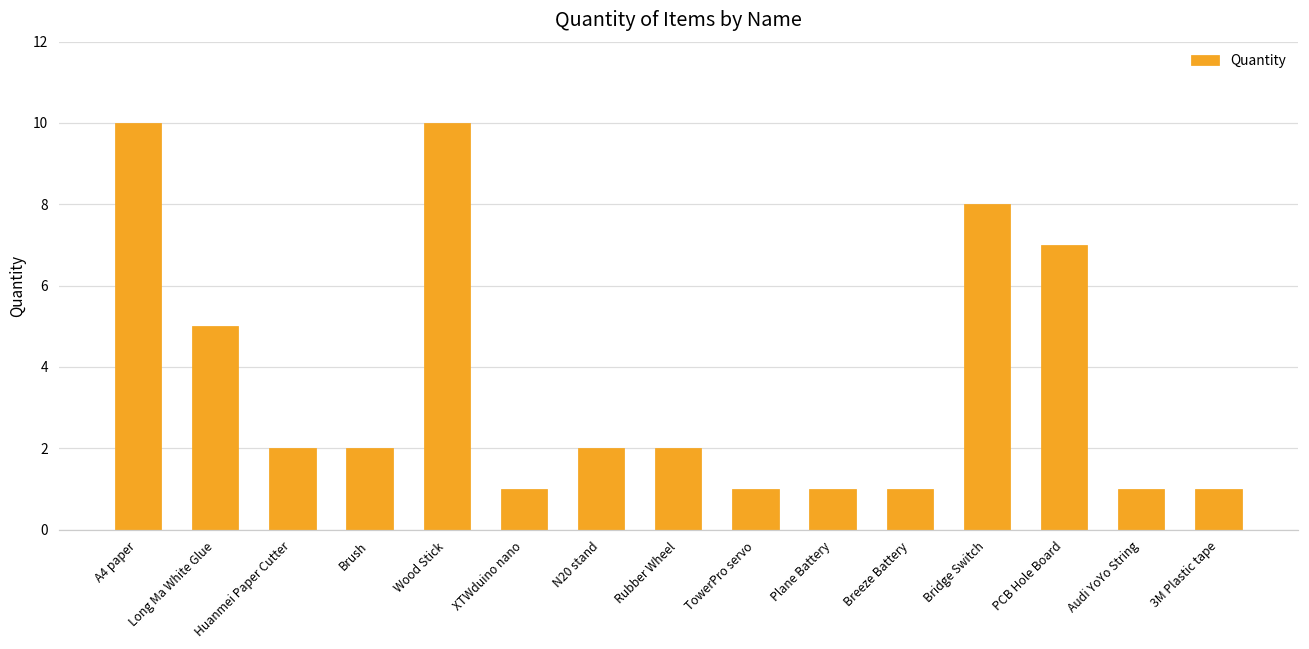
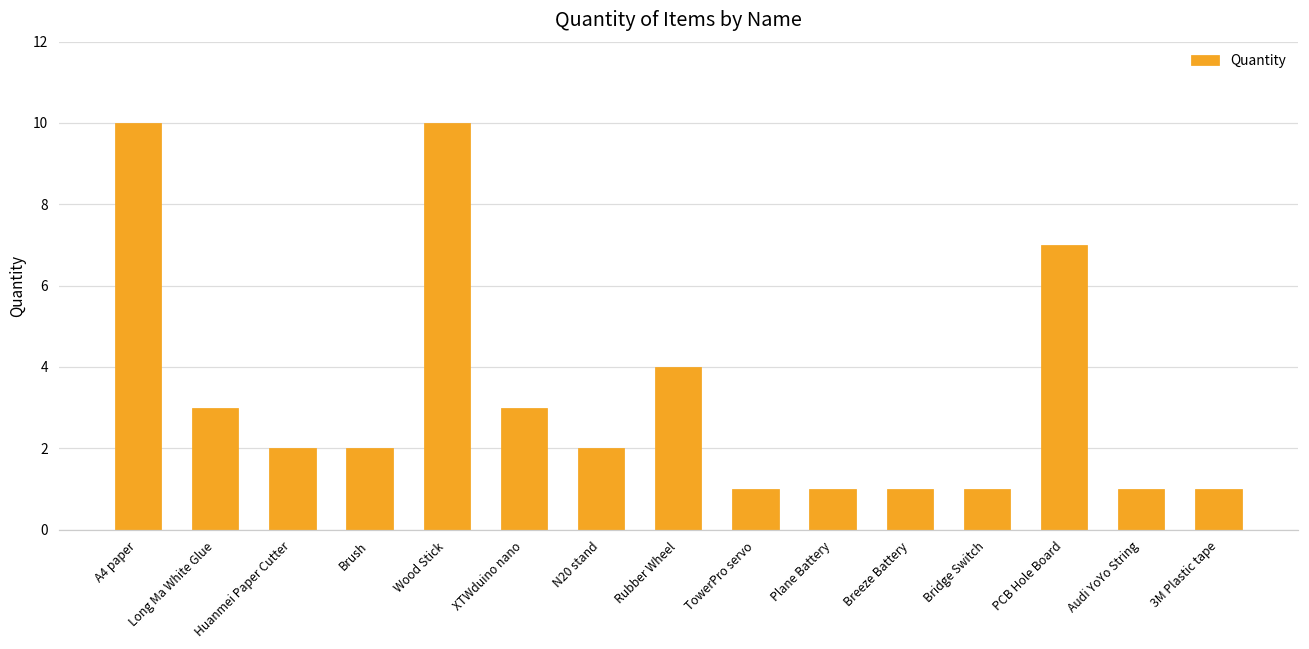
Long Ma White Glue: 5 -> 3
XTWduino nano: 1 -> 3
Rubber Wheel: 2 -> 4
Bridge Switch: 8 -> 1
